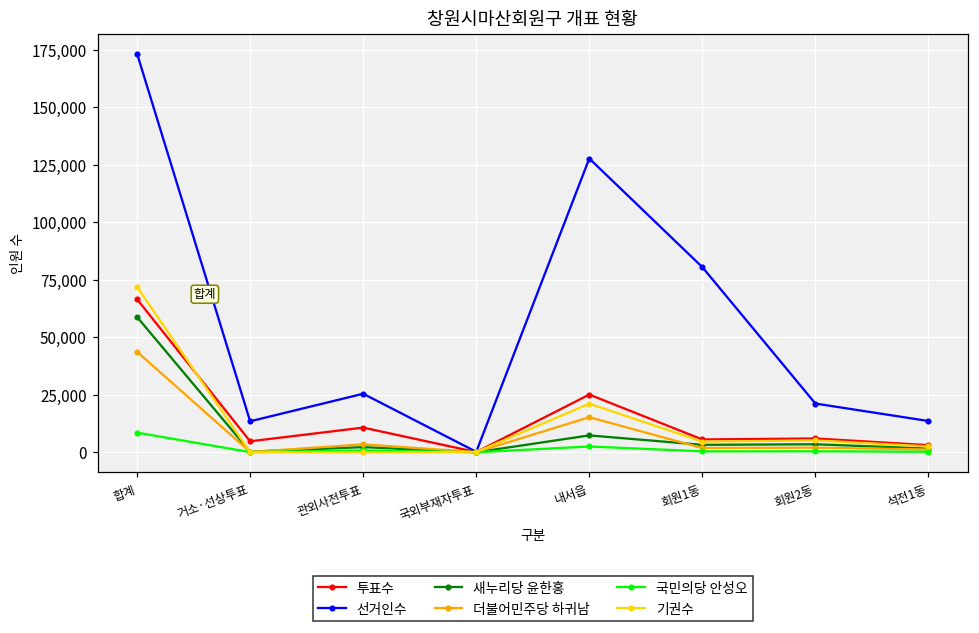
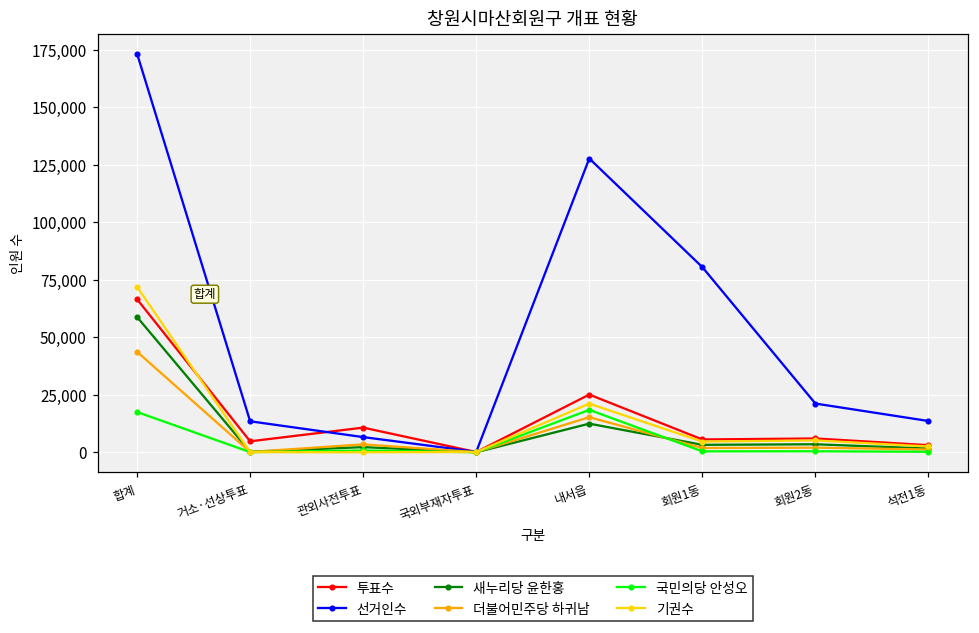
국민의당 안성오, 합계: 9,000 -> 17,000
선거인수, 관외사전투표: 25,000 -> 7,000
새누리당 윤한홍, 내서읍: 7,000 -> 12,000
국민의당 안성오, 내서읍: 3,000 -> 18,000
